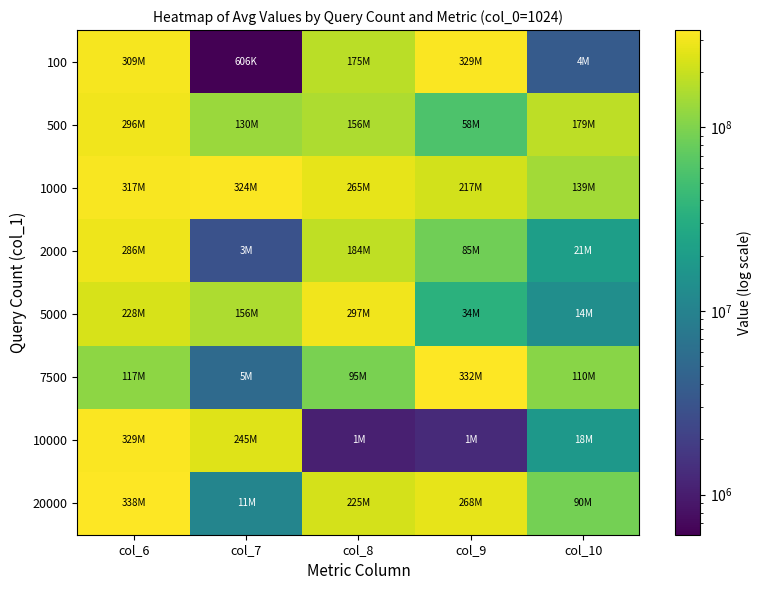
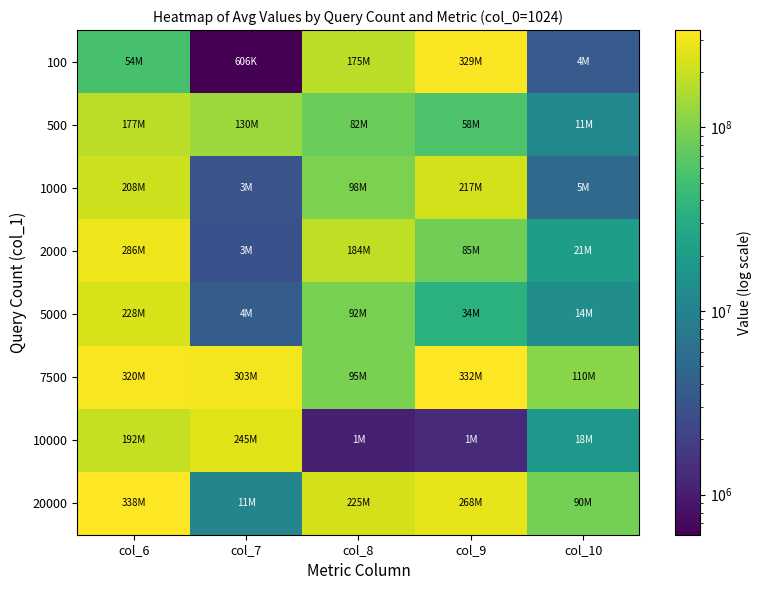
100, col_6: 309M -> 54M
500, col_6: 296M -> 177M
500, col_8: 156M -> 82M
500, col_10: 179M -> 11M
1000, col_6: 317M -> 208M
1000, col_7: 324M -> 3M
1000, col_8: 265M -> 98M
1000, col_10: 139M -> 5M
5000, col_7: 156M -> 4M
5000, col_8: 297M -> 92M
7500, col_6: 117M -> 320M
7500, col_7: 5M -> 303M
10000, col_6: 329M -> 192M
